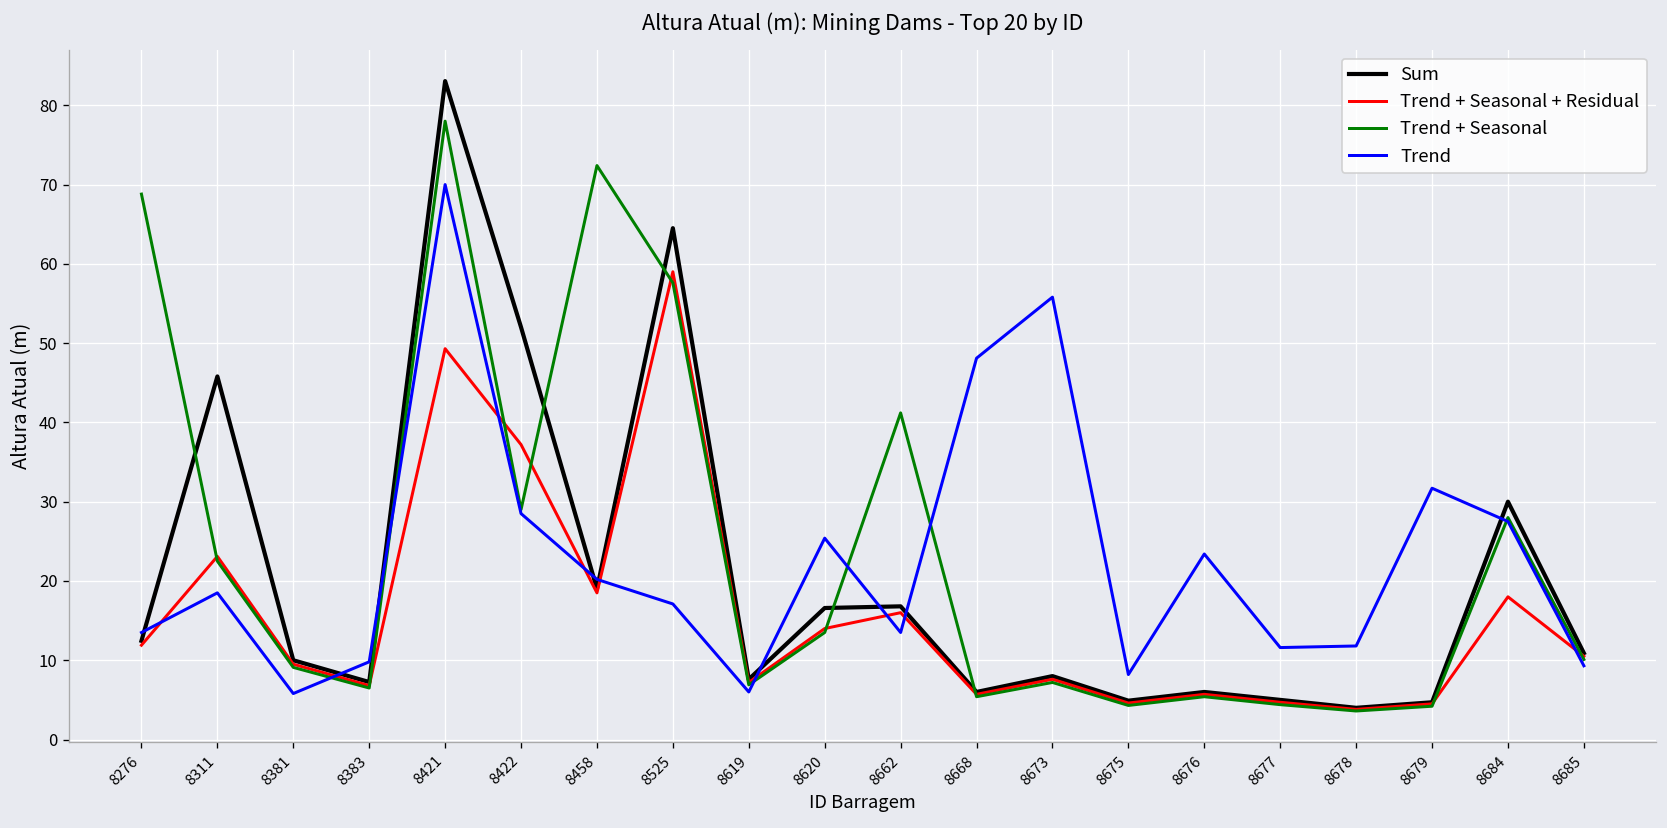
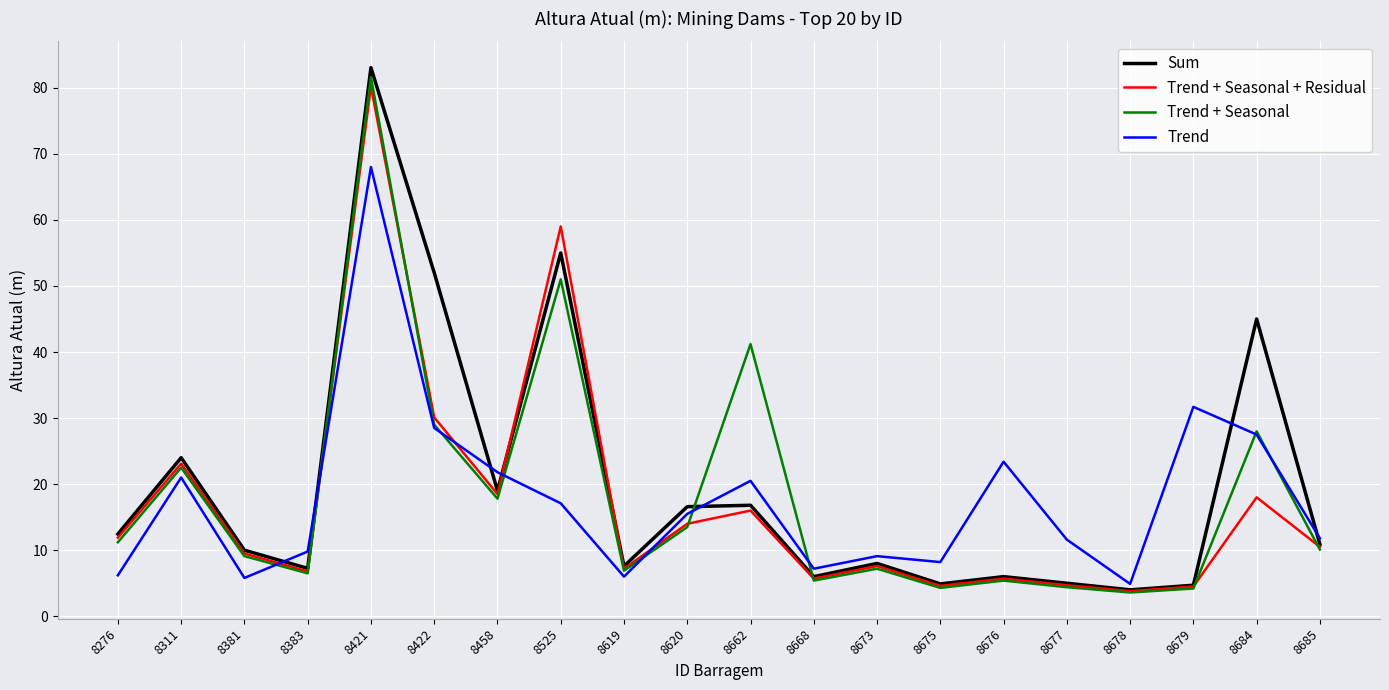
Trend + Seasonal, 8276: 69 -> 11
Trend, 8276: 14 -> 6
Sum, 8311: 46 -> 24
Trend, 8311: 19 -> 21
Trend + Seasonal + Residual, 8421: 49 -> 80
Trend + Seasonal, 8421: 78 -> 82
Trend, 8421: 70 -> 68
Trend + Seasonal + Residual, 8422: 37 -> 30
Trend + Seasonal, 8458: 72 -> 18
Trend, 8458: 20 -> 22
Sum, 8525: 65 -> 55
Trend + Seasonal, 8525: 58 -> 51
Trend, 8620: 25 -> 16
Trend, 8662: 14 -> 21
Trend, 8668: 48 -> 7
Trend, 8673: 56 -> 9
Trend, 8678: 12 -> 5
Sum, 8684: 30 -> 45
Trend, 8685: 9 -> 12
